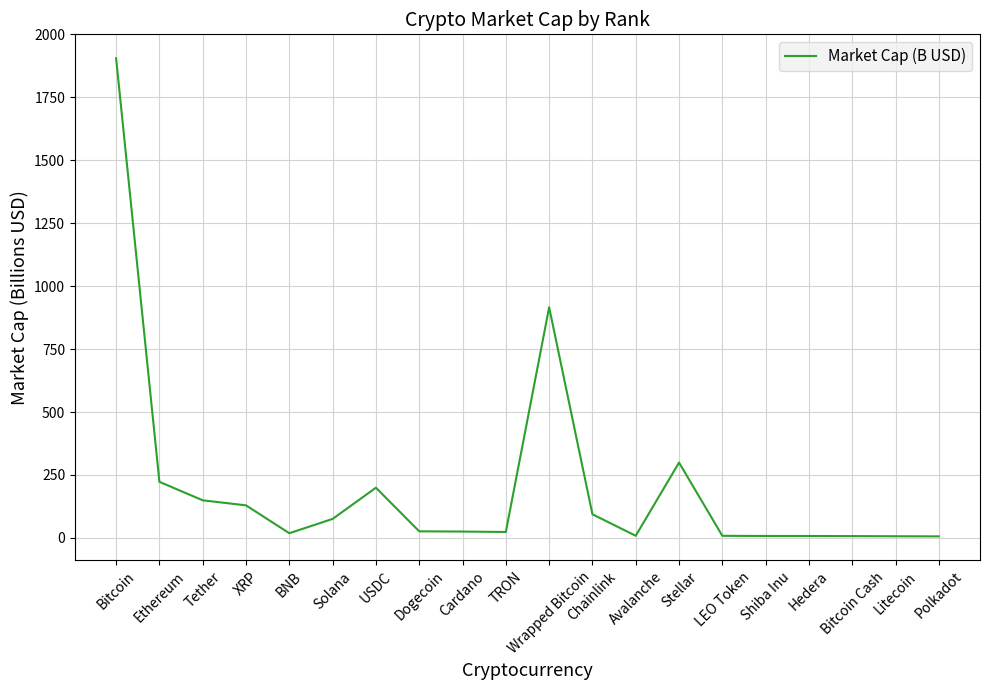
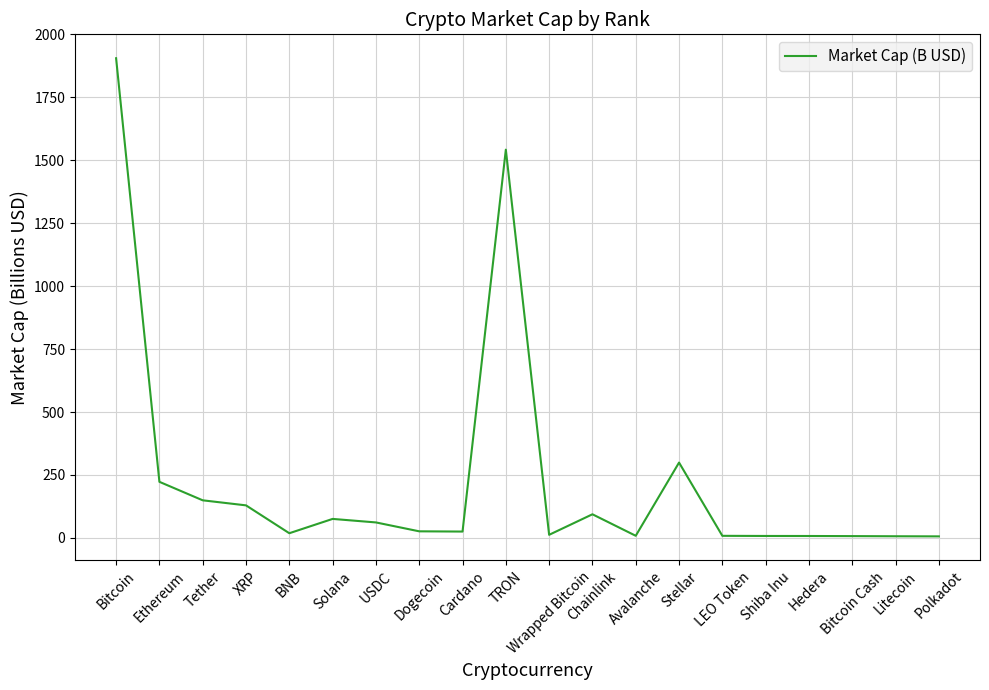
USDC: 200 -> 60
TRON: 20 -> 1540
Wrapped Bitcoin: 920 -> 10
